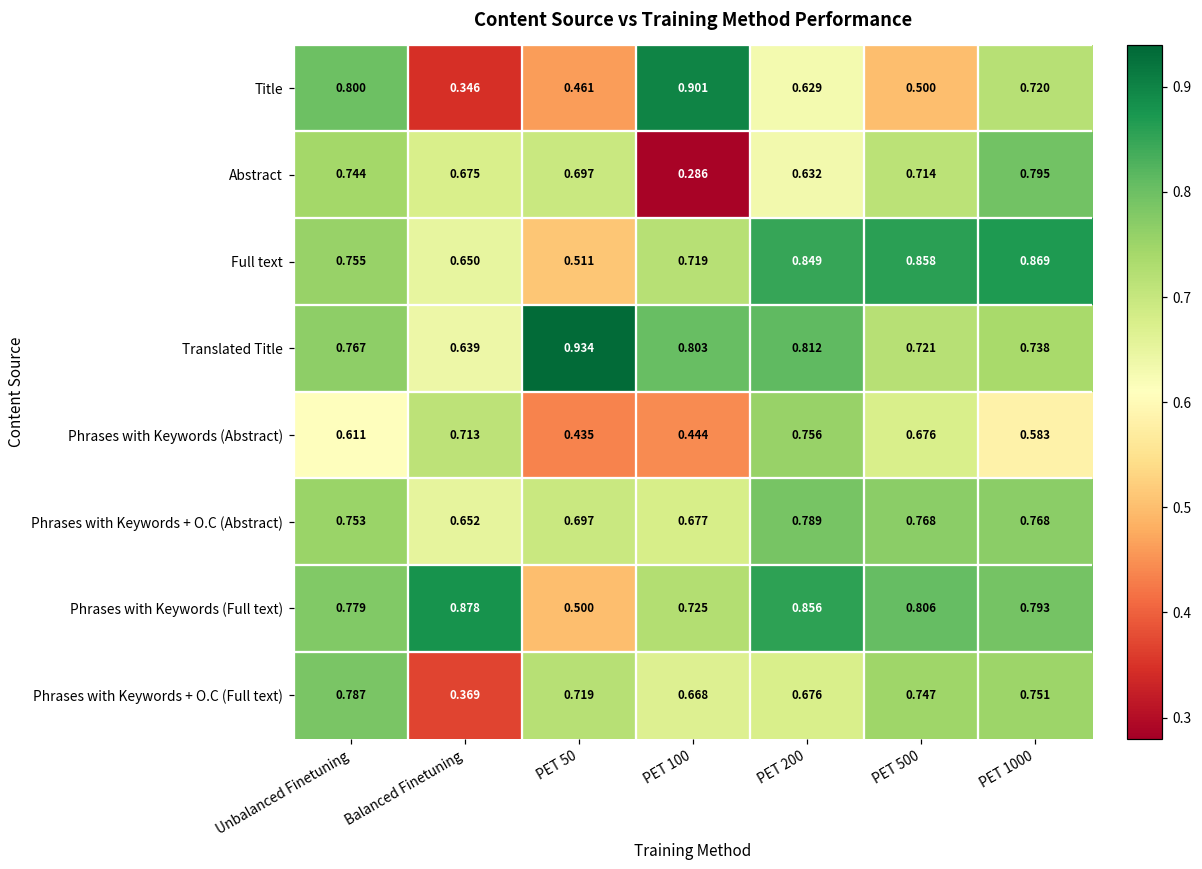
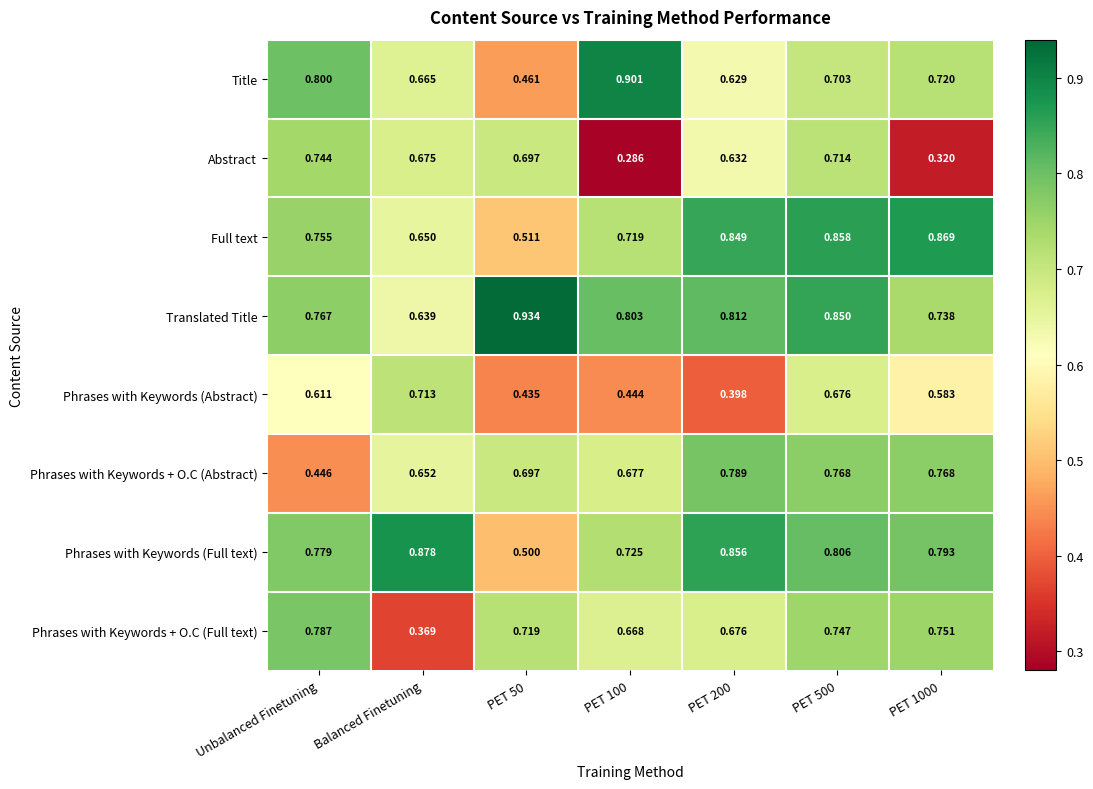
Title, Balanced Finetuning: 0.346 -> 0.665
Title, PET 500: 0.500 -> 0.703
Abstract, PET 1000: 0.795 -> 0.320
Translated Title, PET 500: 0.721 -> 0.850
Phrases with Keywords (Abstract), PET 200: 0.756 -> 0.398
Phrases with Keywords + O.C (Abstract), Unbalanced Finetuning: 0.753 -> 0.446
